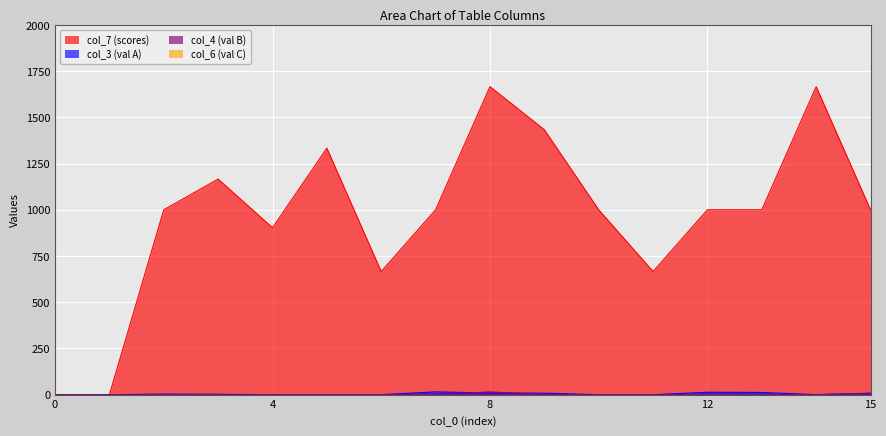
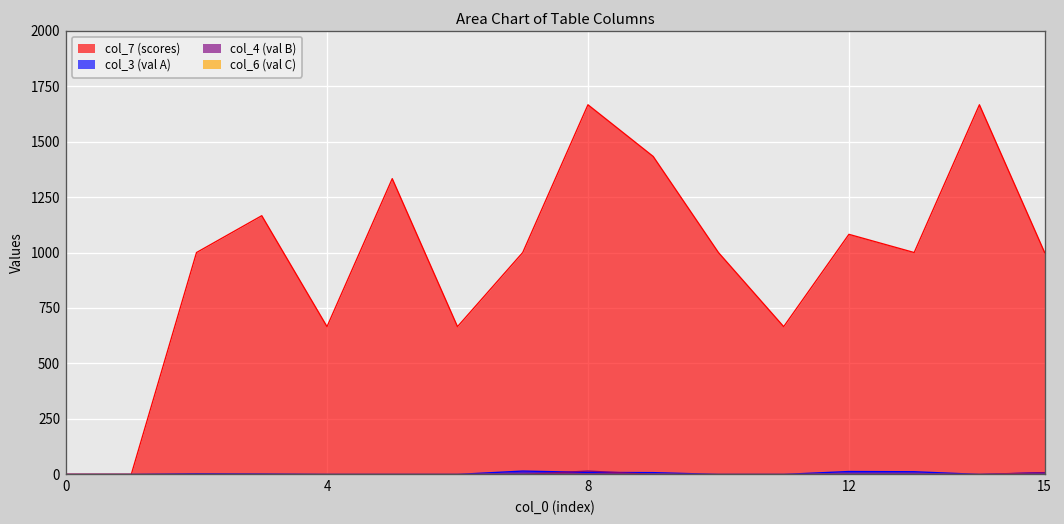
col_7 (scores), 4: 900 -> 670
col_7 (scores), 12: 1000 -> 1080
